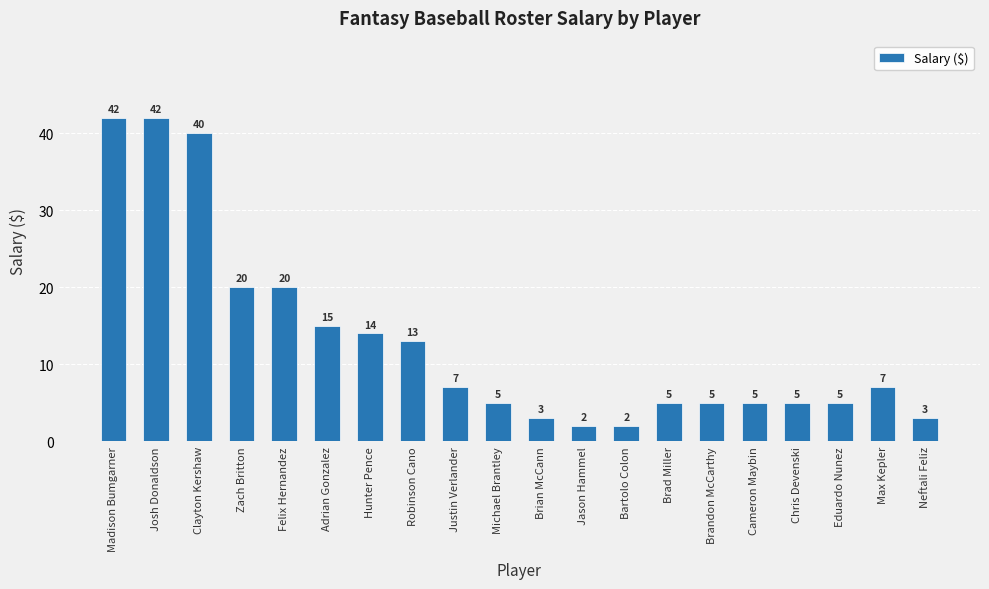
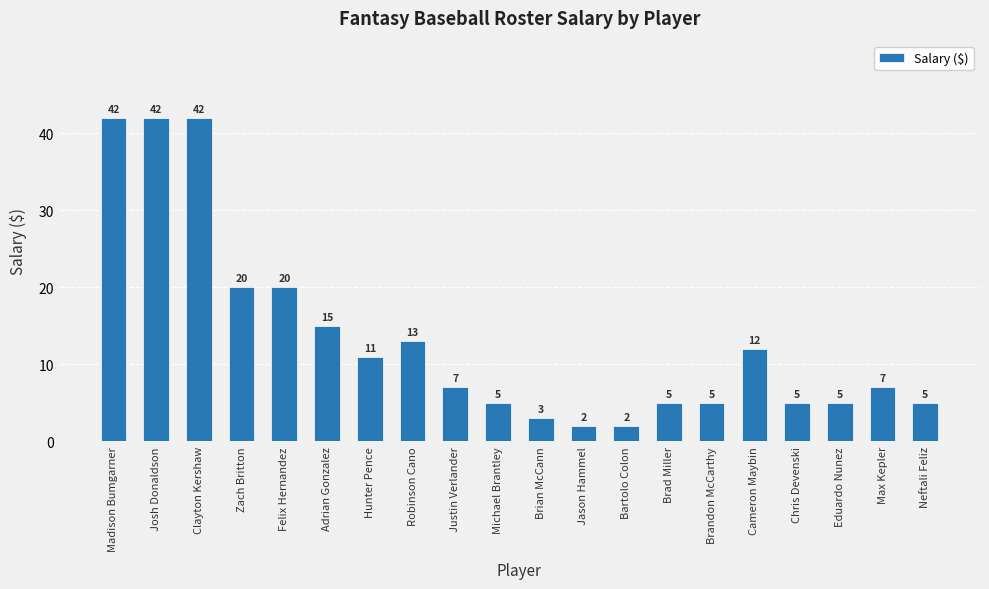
Clayton Kershaw: 40 -> 42
Hunter Pence: 14 -> 11
Cameron Maybin: 5 -> 12
Neftali Feliz: 3 -> 5
